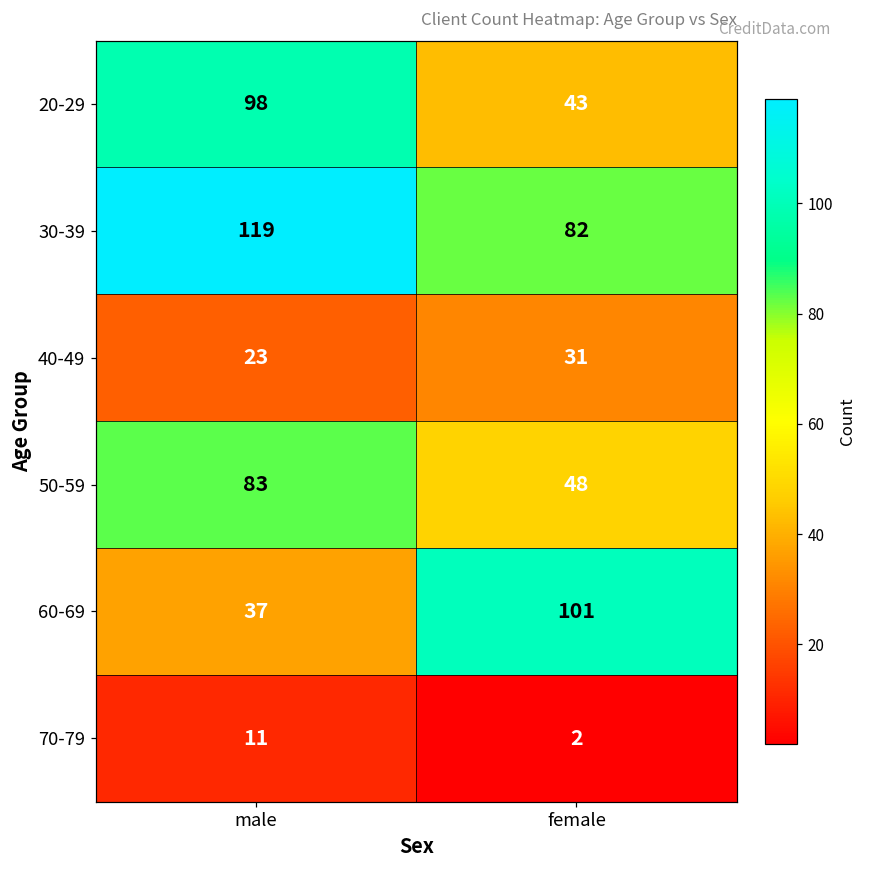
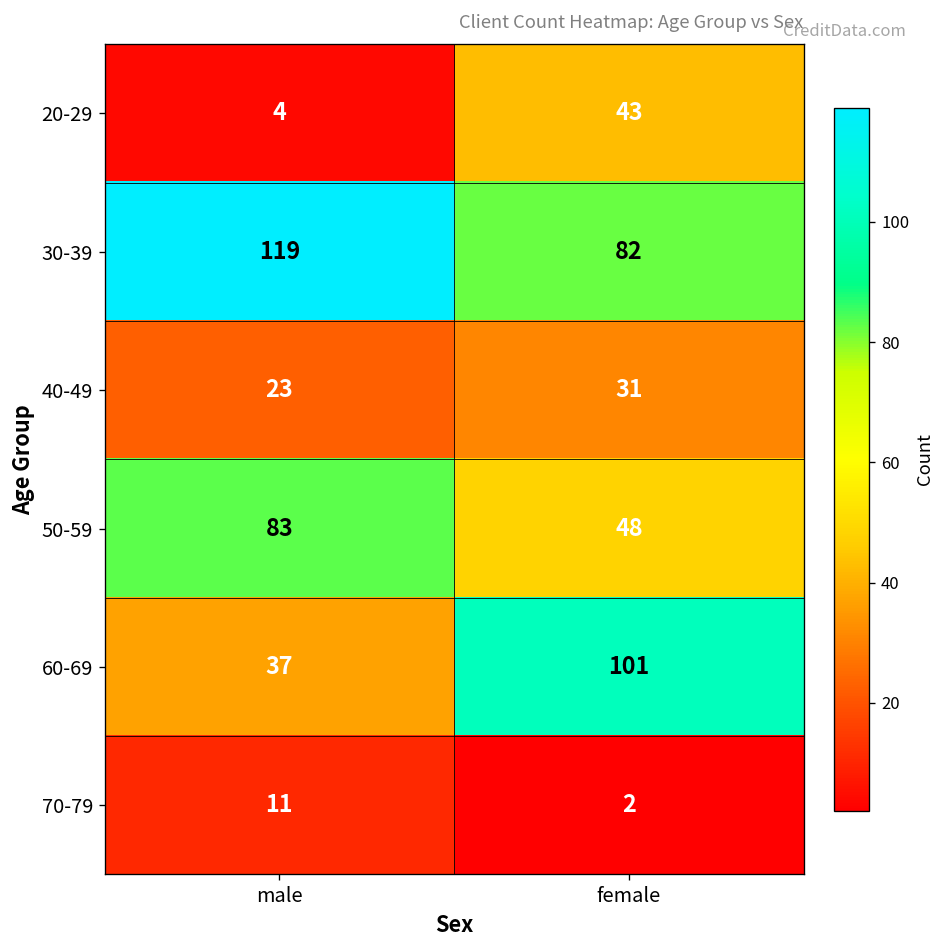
20-29, male: 98 -> 4
